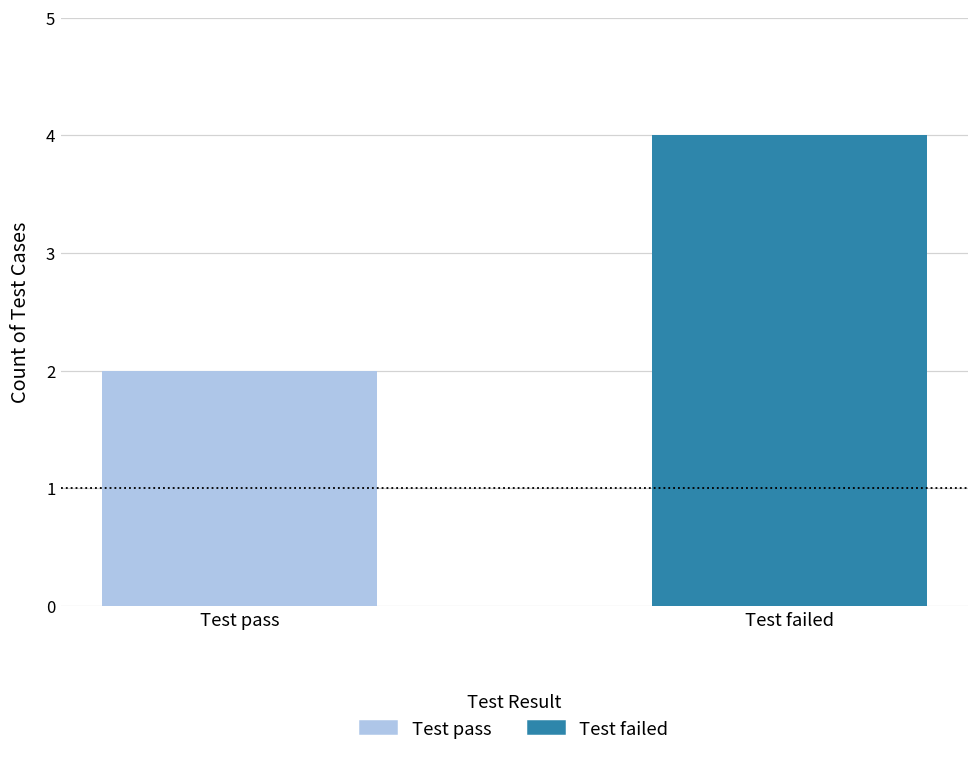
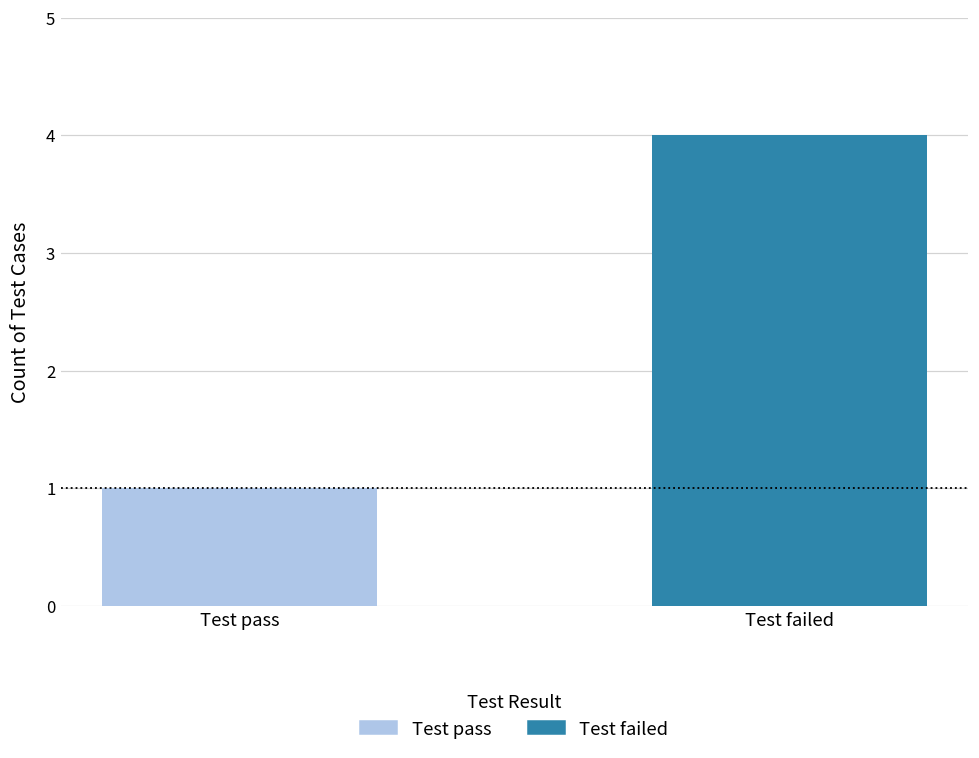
Test pass: 2 -> 1
